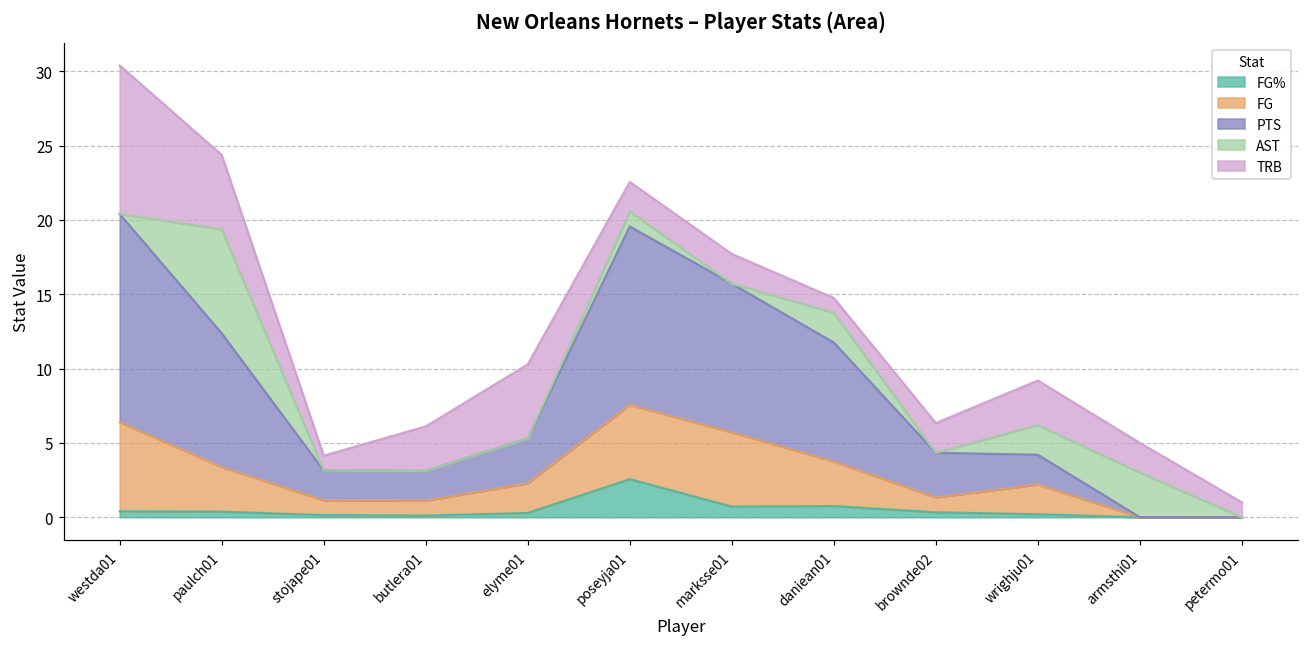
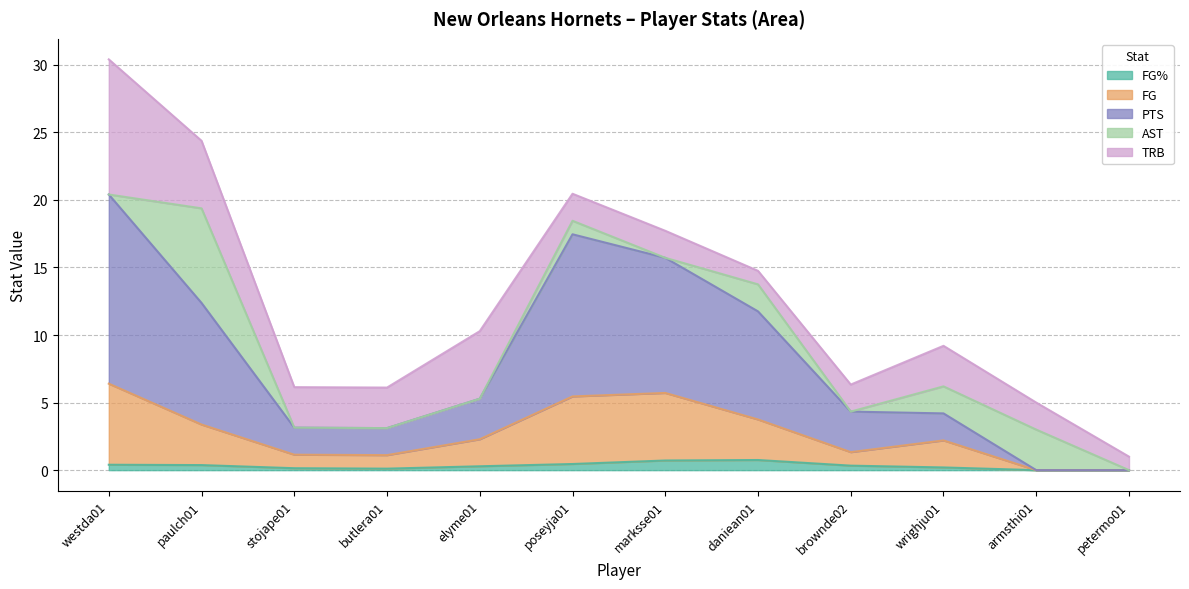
TRB, stojape01: 1 -> 3
FG%, poseyja01: 2.6 -> 0.5
